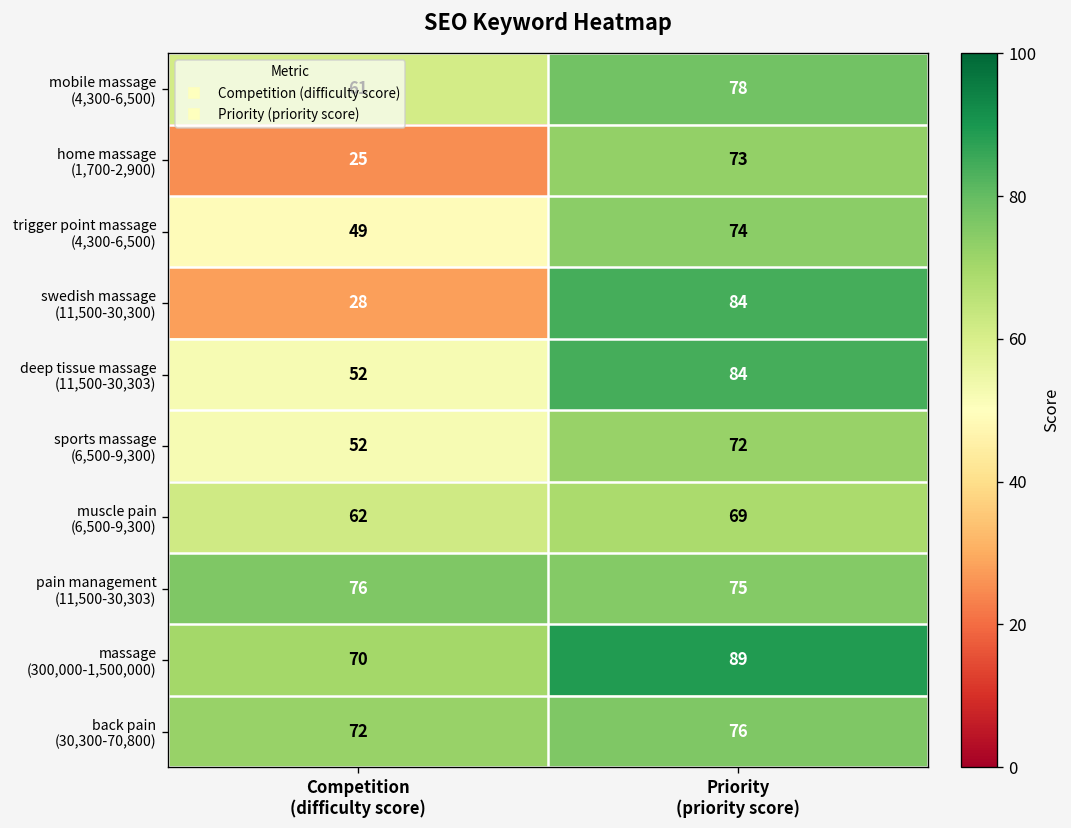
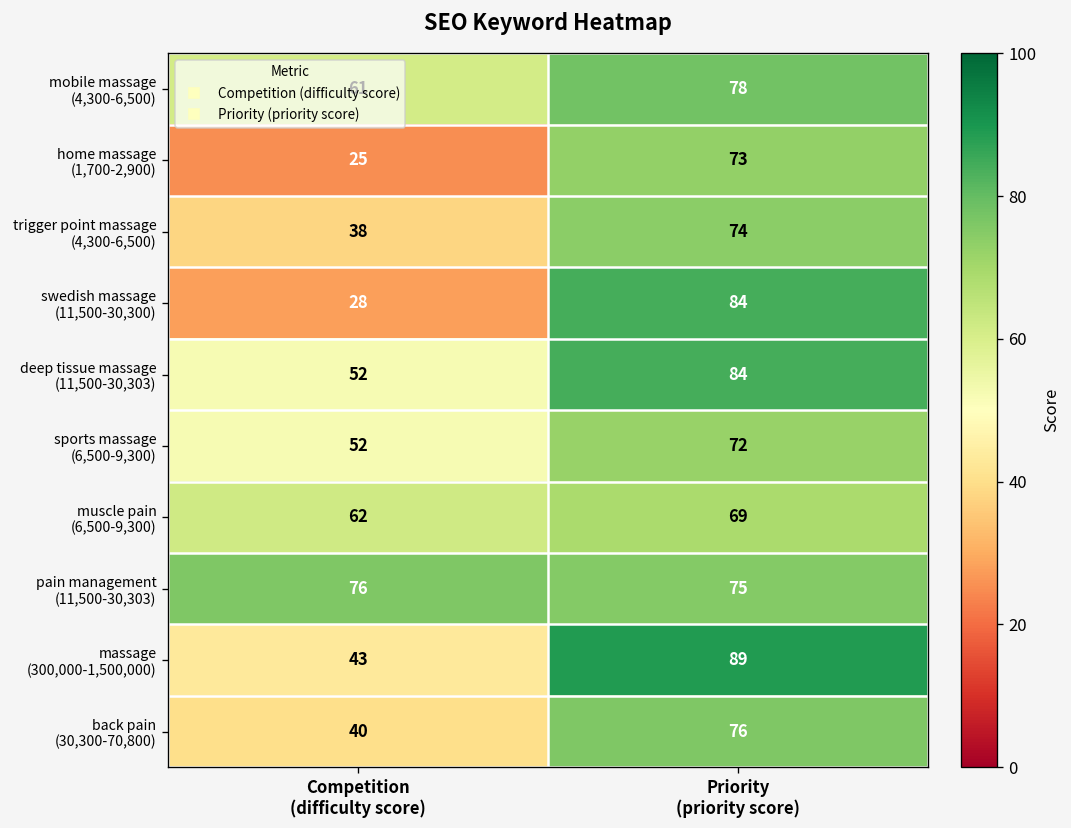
trigger point massage (4,300-6,500), Competition (difficulty score): 49 -> 38
massage (300,000-1,500,000), Competition (difficulty score): 70 -> 43
back pain (30,300-70,800), Competition (difficulty score): 72 -> 40
